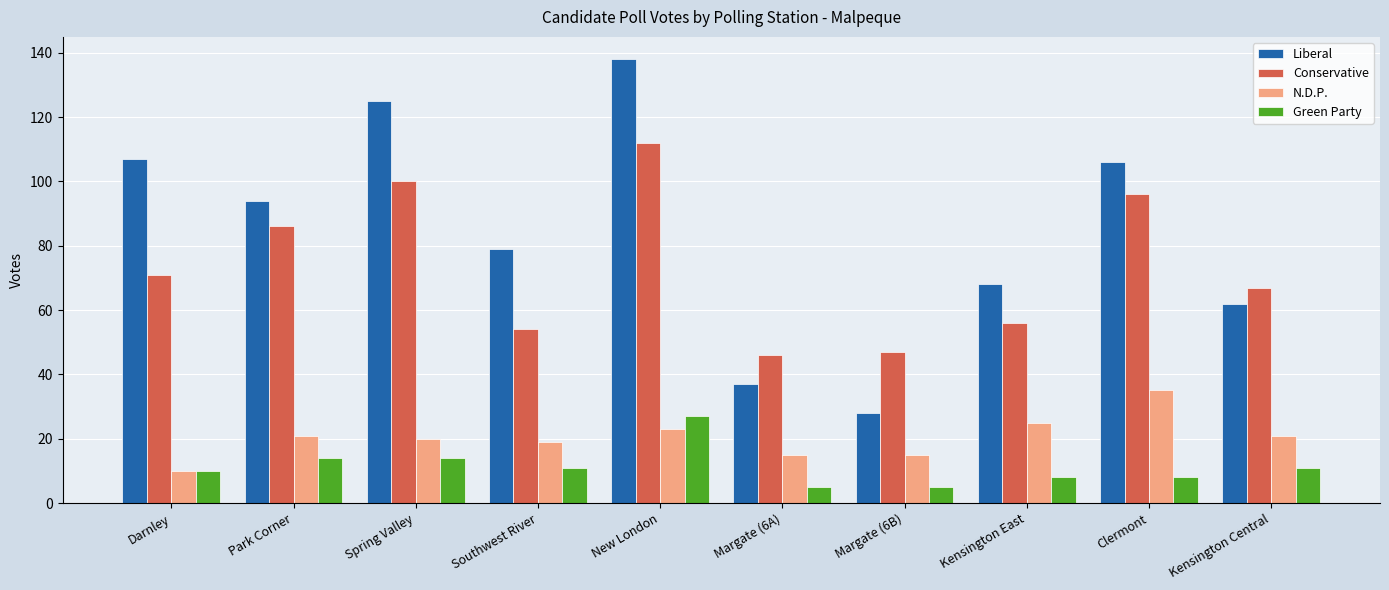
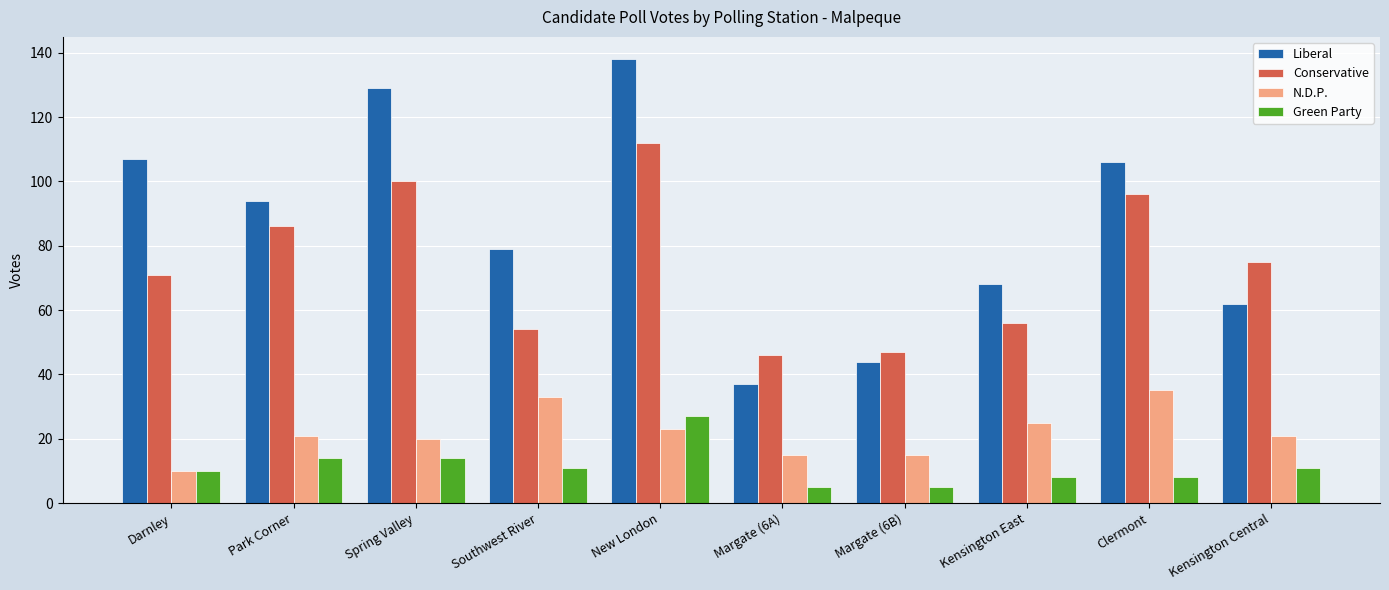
Liberal, Spring Valley: 125 -> 129
N.D.P., Southwest River: 19 -> 33
Liberal, Margate (6B): 28 -> 44
Conservative, Kensington Central: 67 -> 75
